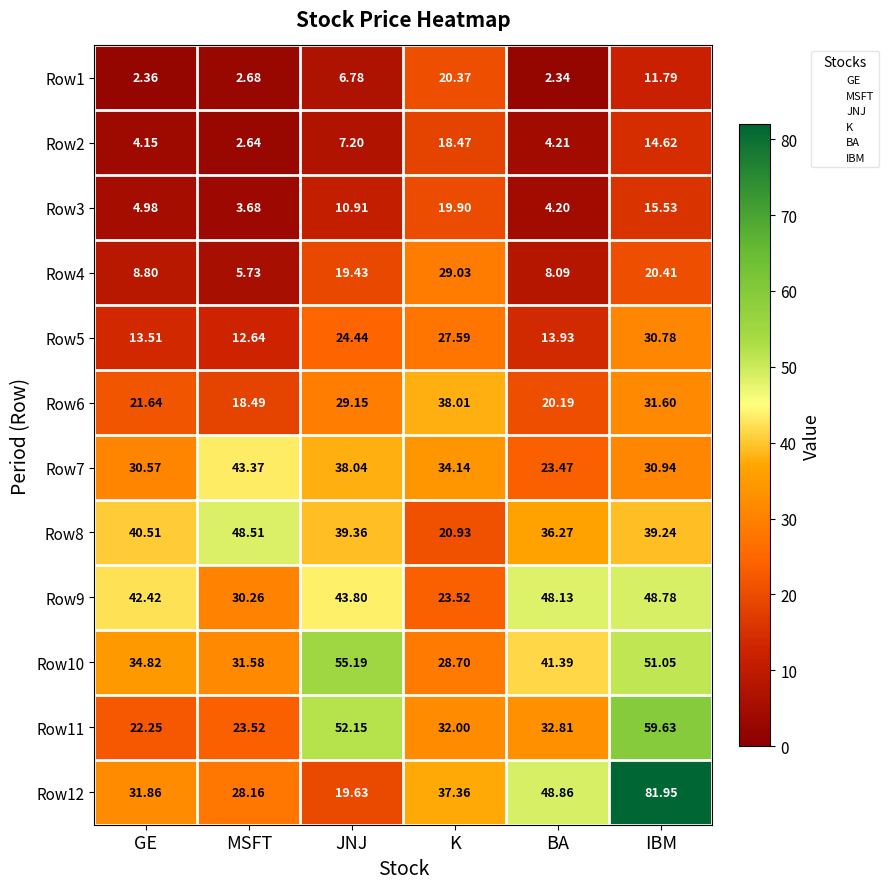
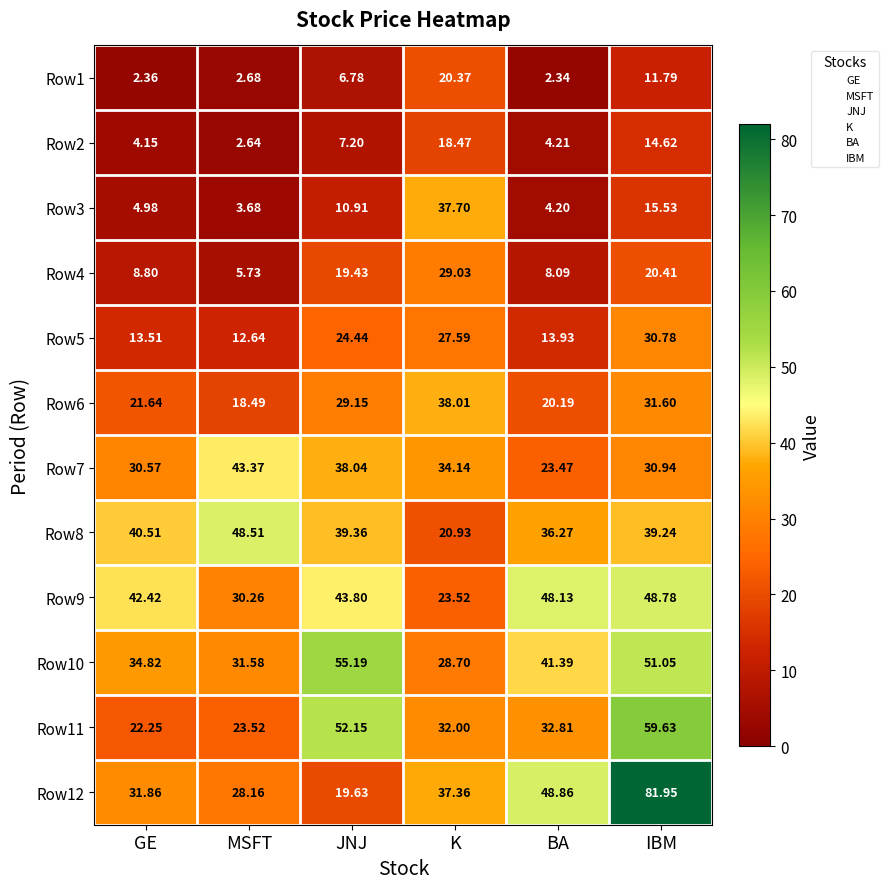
Row3, K: 19.90 -> 37.70
